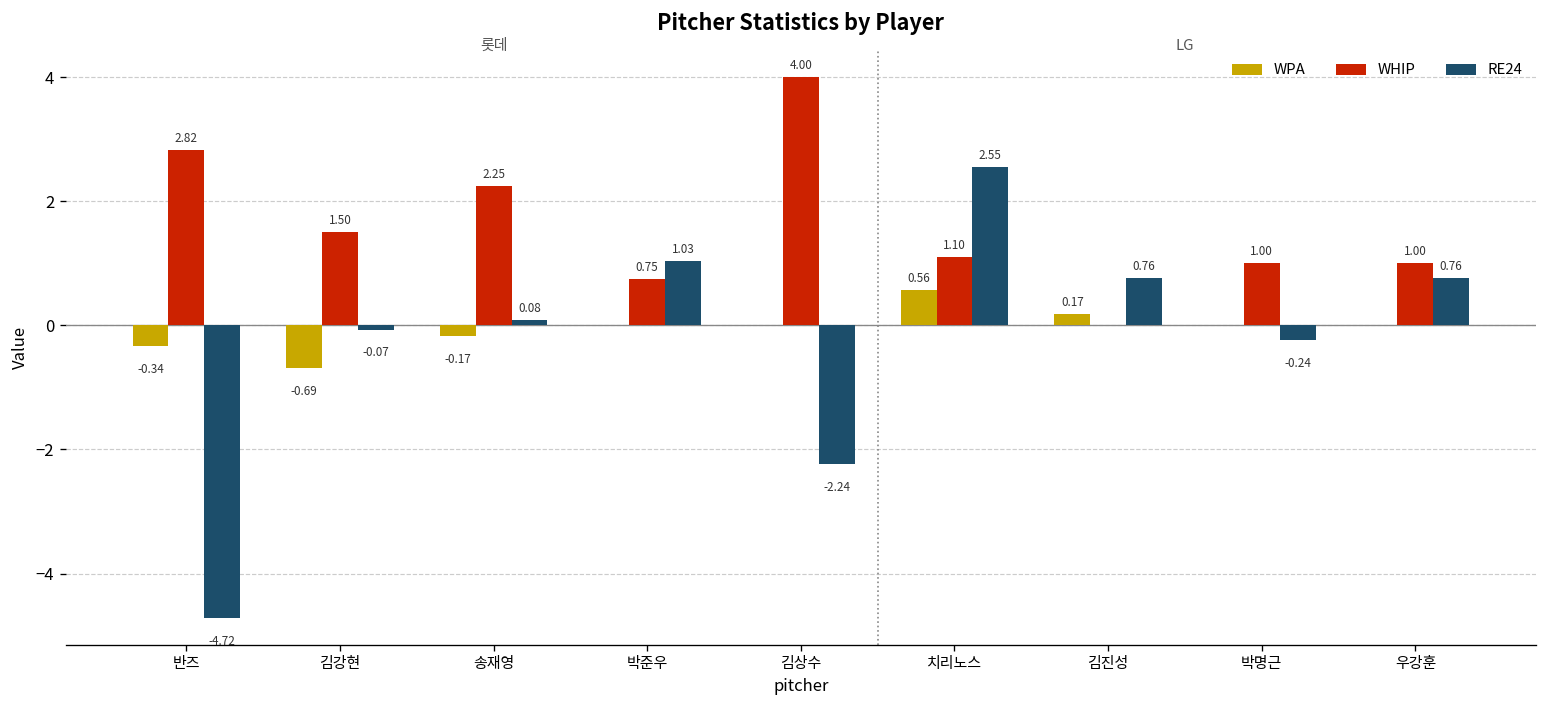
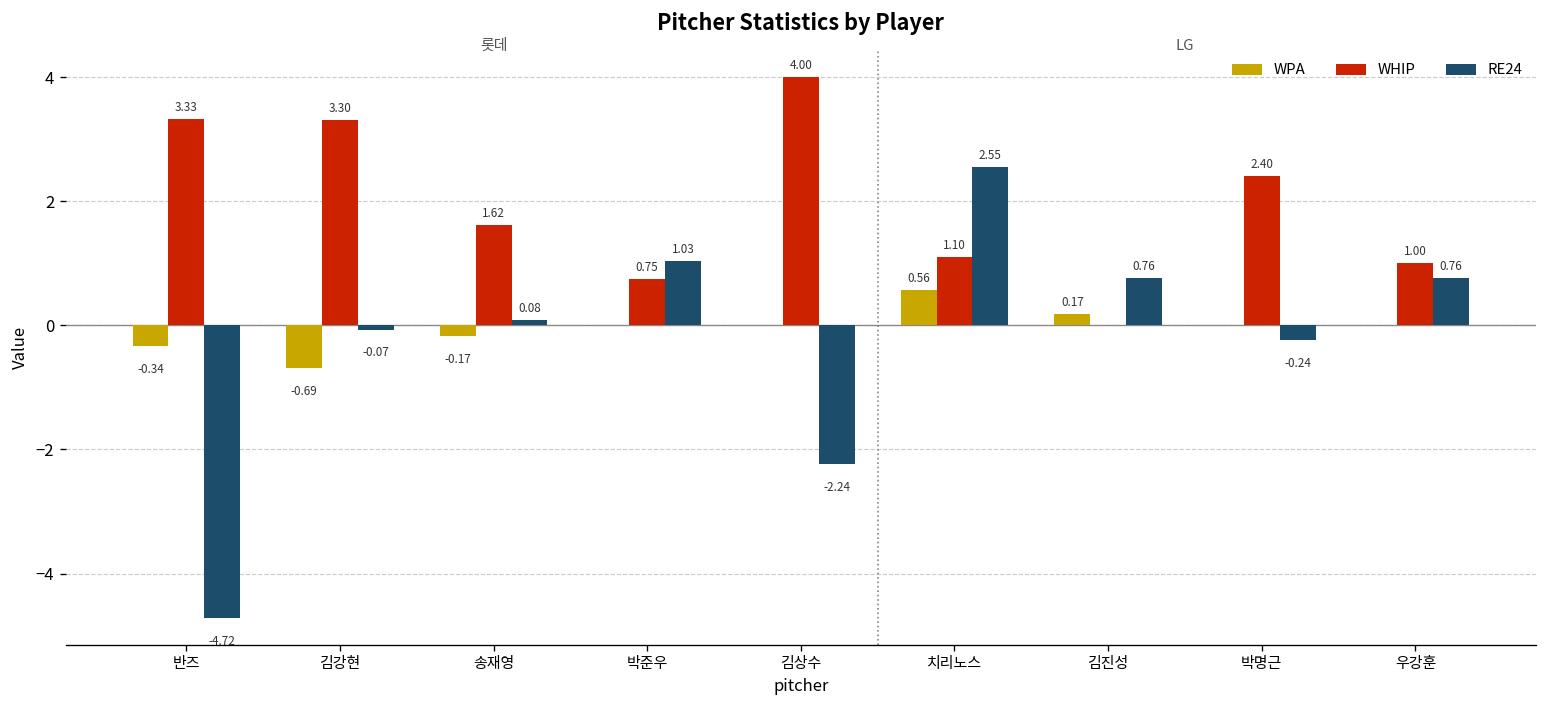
WHIP, 반즈: 2.82 -> 3.33
WHIP, 김강현: 1.50 -> 3.30
WHIP, 송재영: 2.25 -> 1.62
WHIP, 박명근: 1.00 -> 2.40
